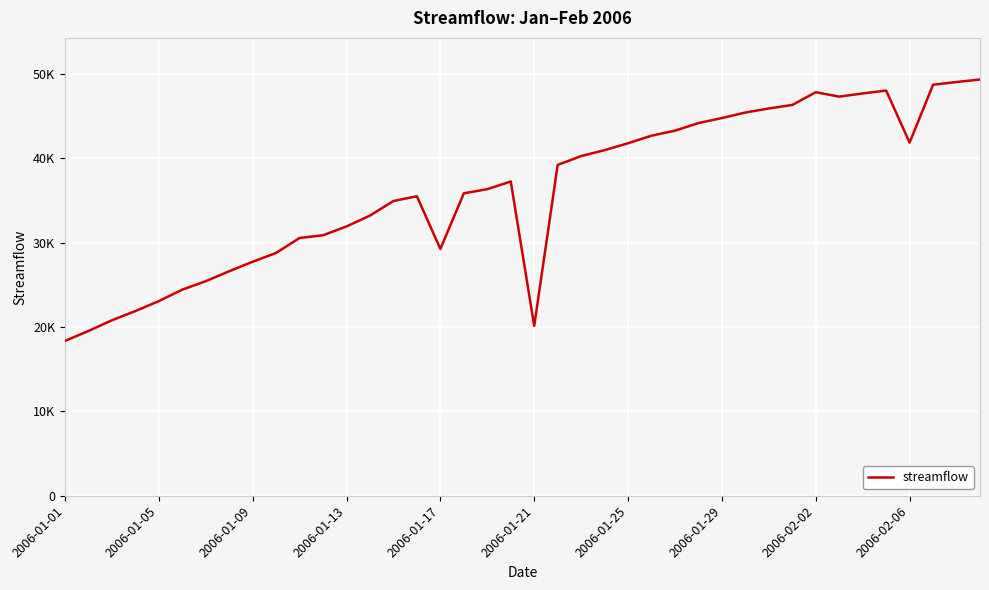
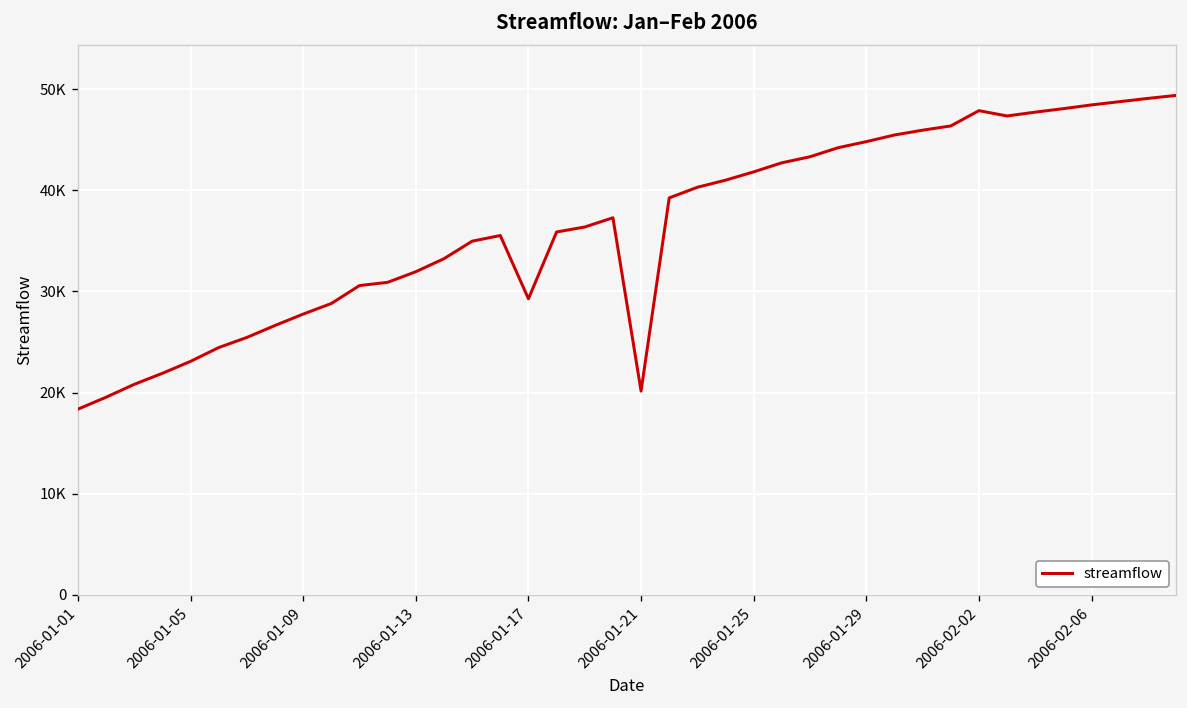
2006-02-06: 42000 -> 48000
